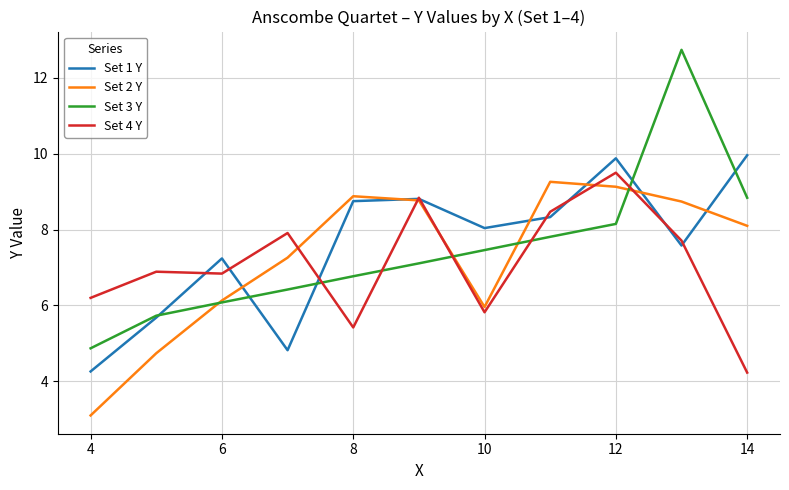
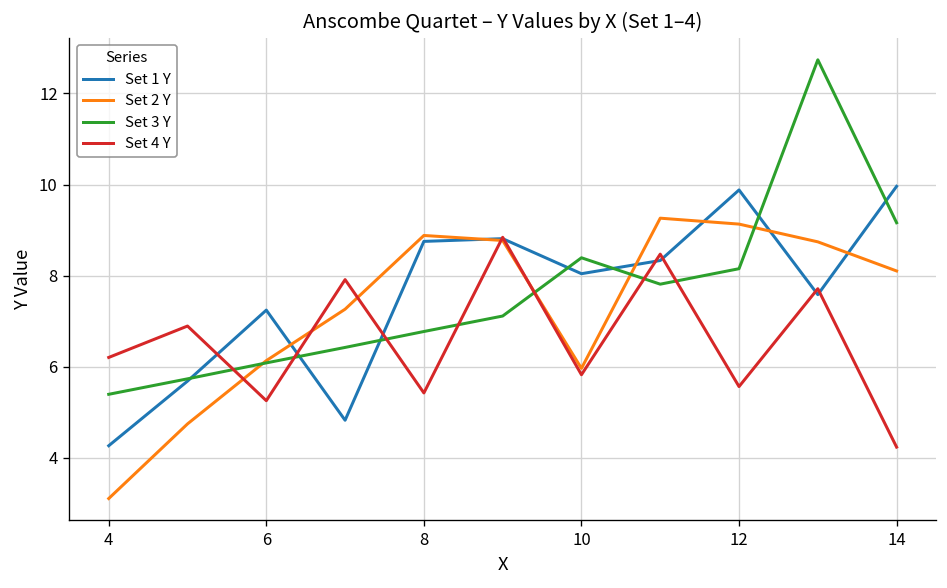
Set 3 Y, 4: 4.9 -> 5.4
Set 4 Y, 6: 6.8 -> 5.3
Set 3 Y, 10: 7.5 -> 8.4
Set 4 Y, 12: 9.5 -> 5.6
Set 3 Y, 14: 8.8 -> 9.2
